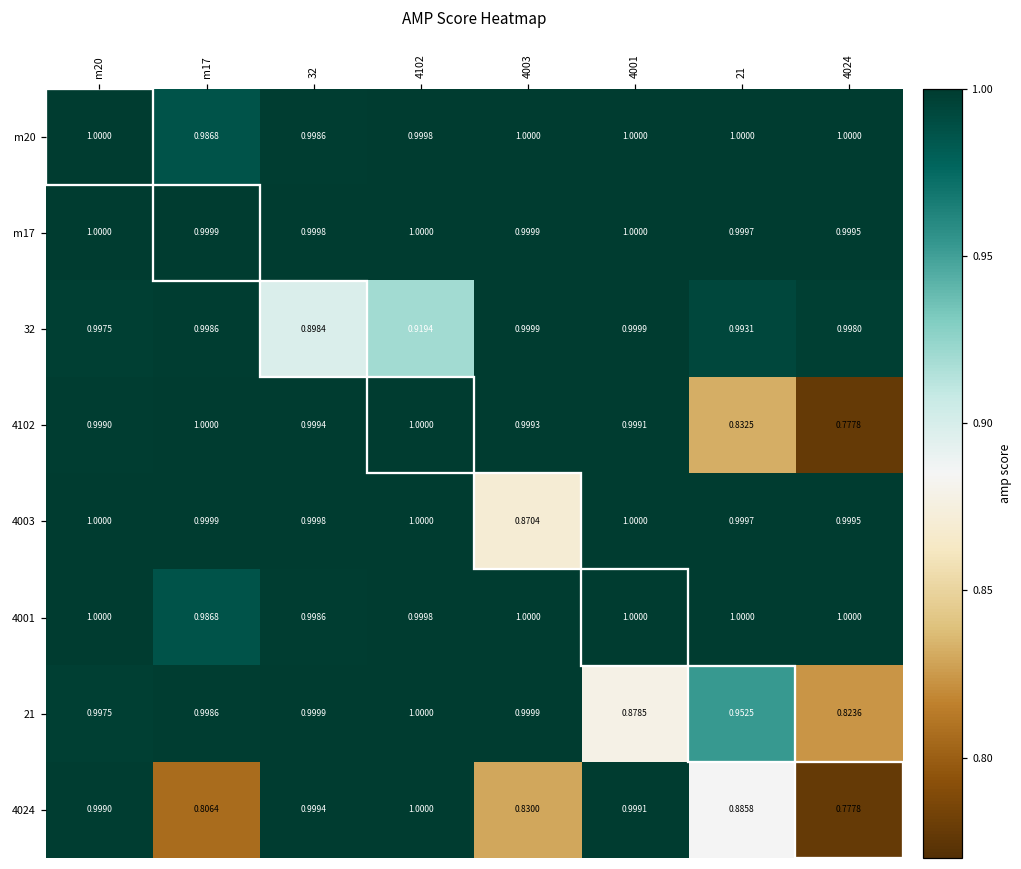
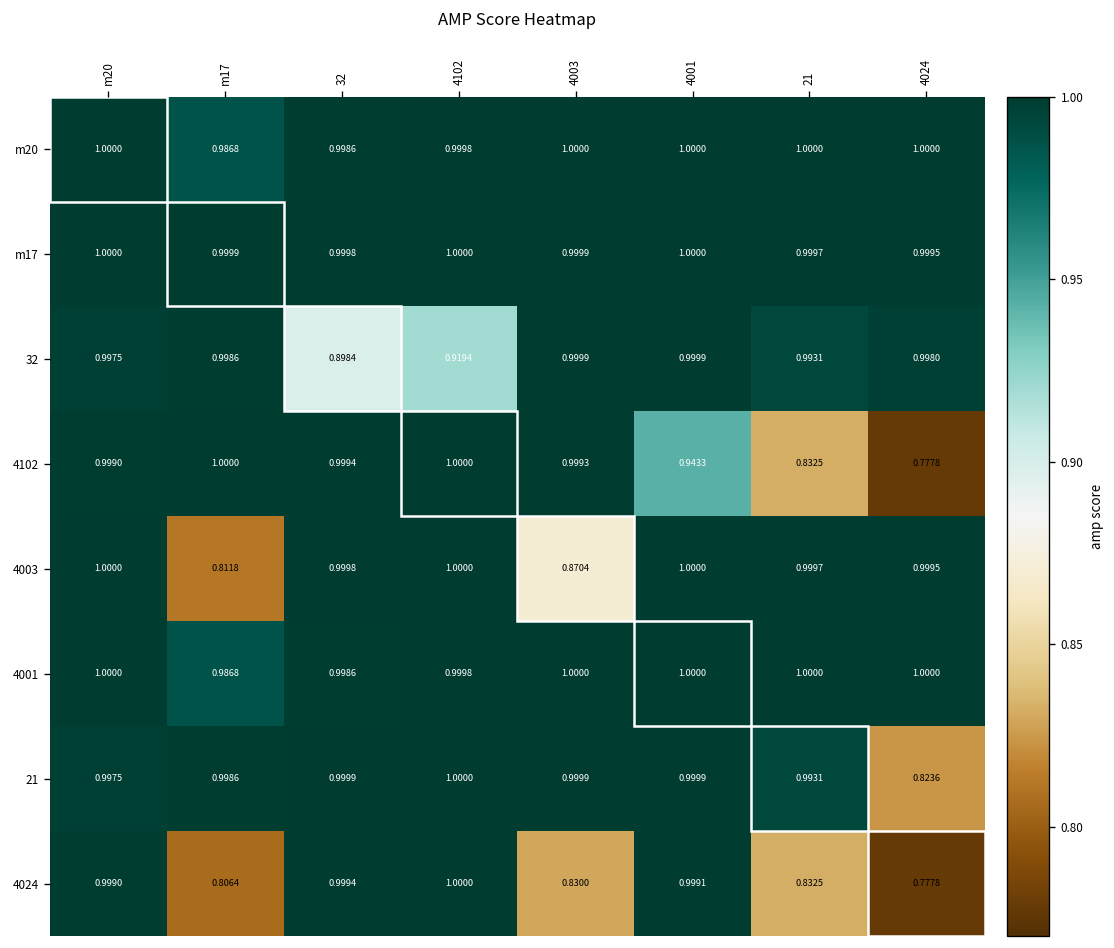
4102, 4001: 0.9991 -> 0.9433
4003, m17: 0.9999 -> 0.8118
21, 4001: 0.8785 -> 0.9999
21, 21: 0.9525 -> 0.9931
4024, 21: 0.8858 -> 0.8325
